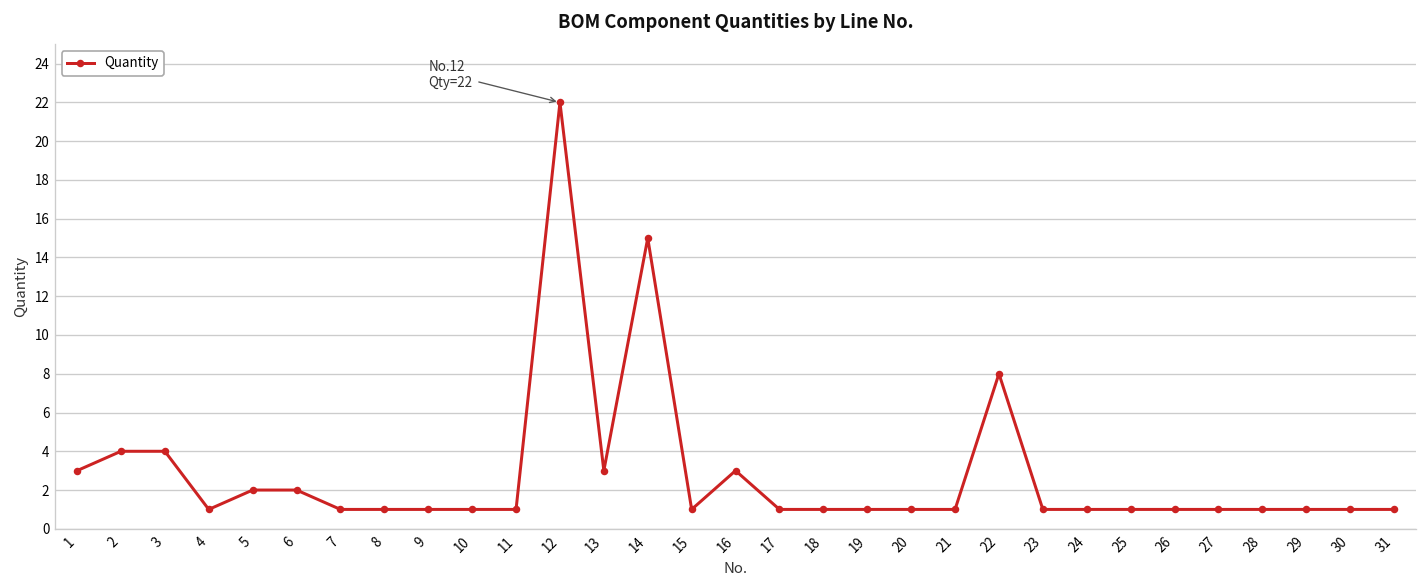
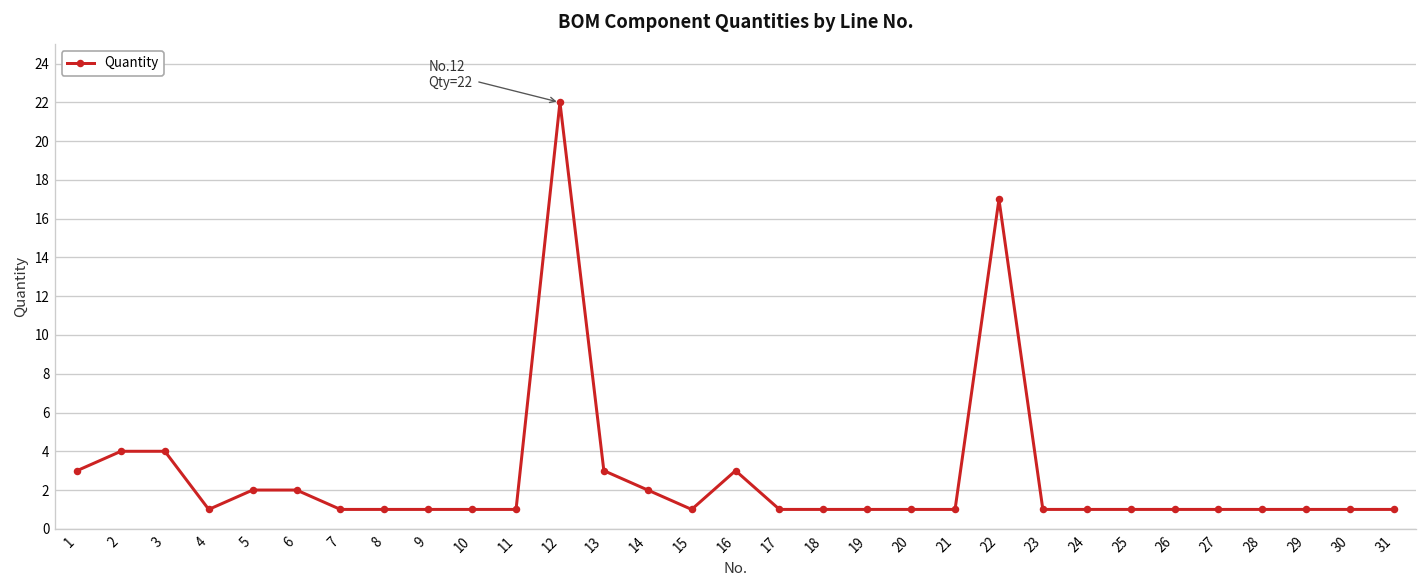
14: 15 -> 2
22: 8 -> 17
